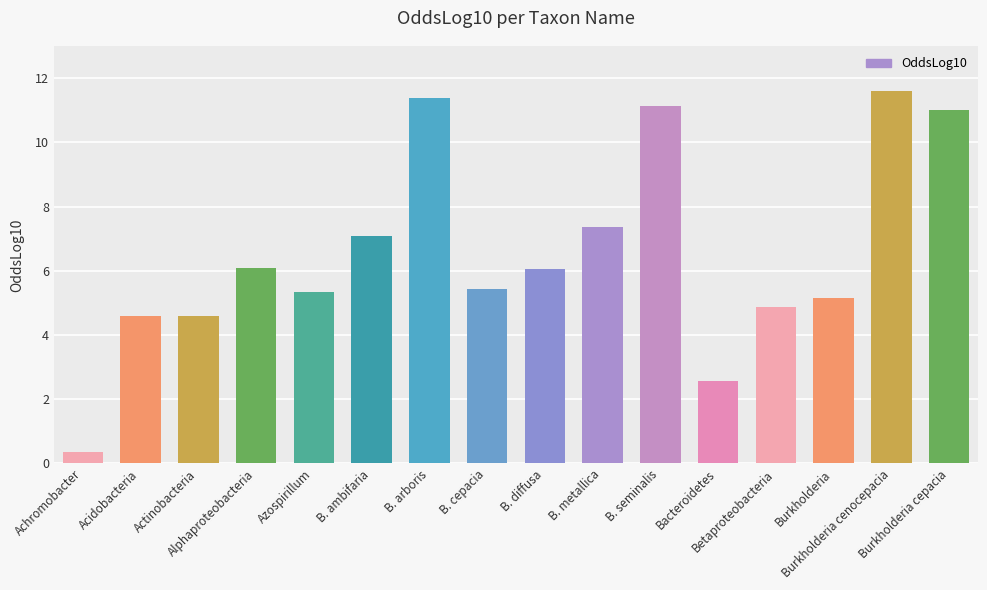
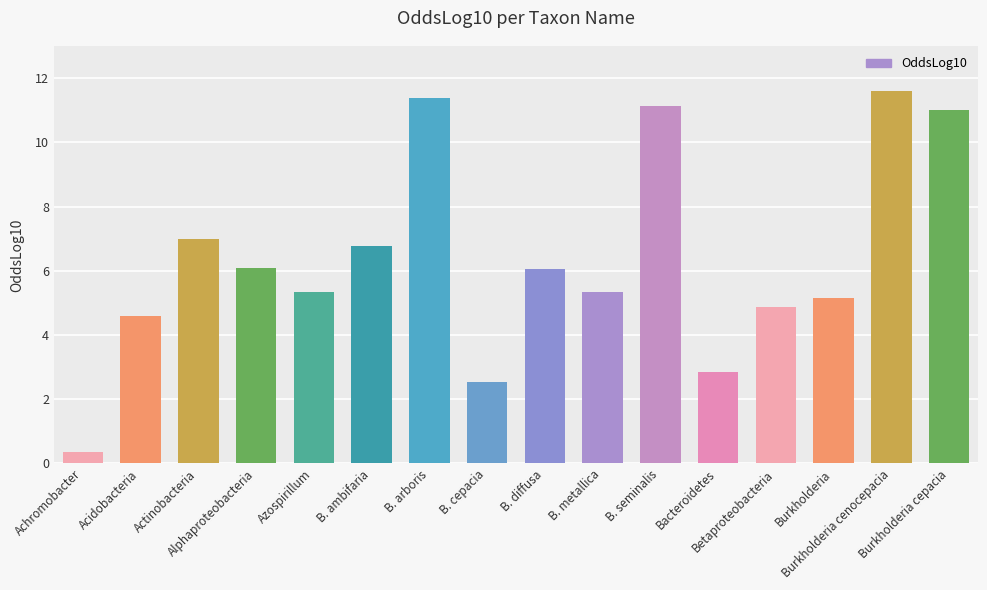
Actinobacteria: 4.6 -> 7.0
B. ambifaria: 7.1 -> 6.8
B. cepacia: 5.5 -> 2.6
B. metallica: 7.4 -> 5.3
Bacteroidetes: 2.6 -> 2.9
